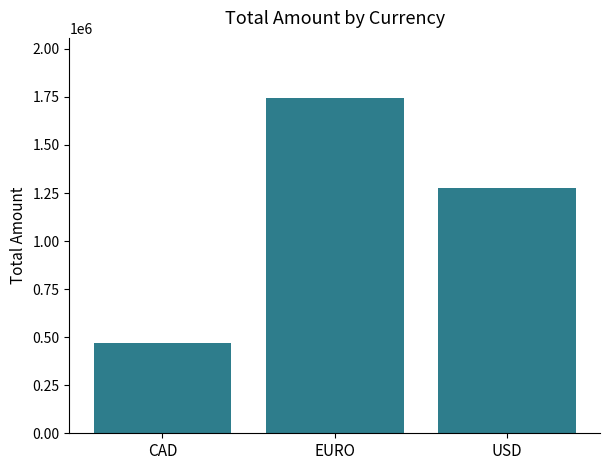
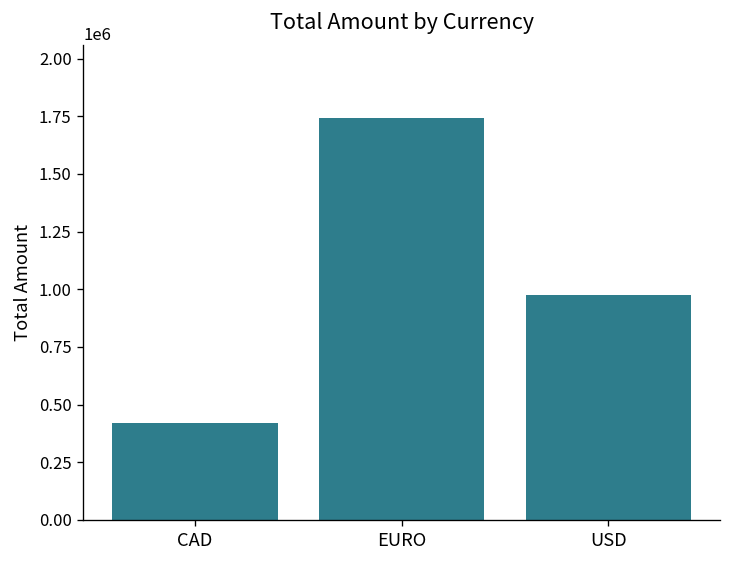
CAD: 470000 -> 420000
USD: 1270000 -> 980000
